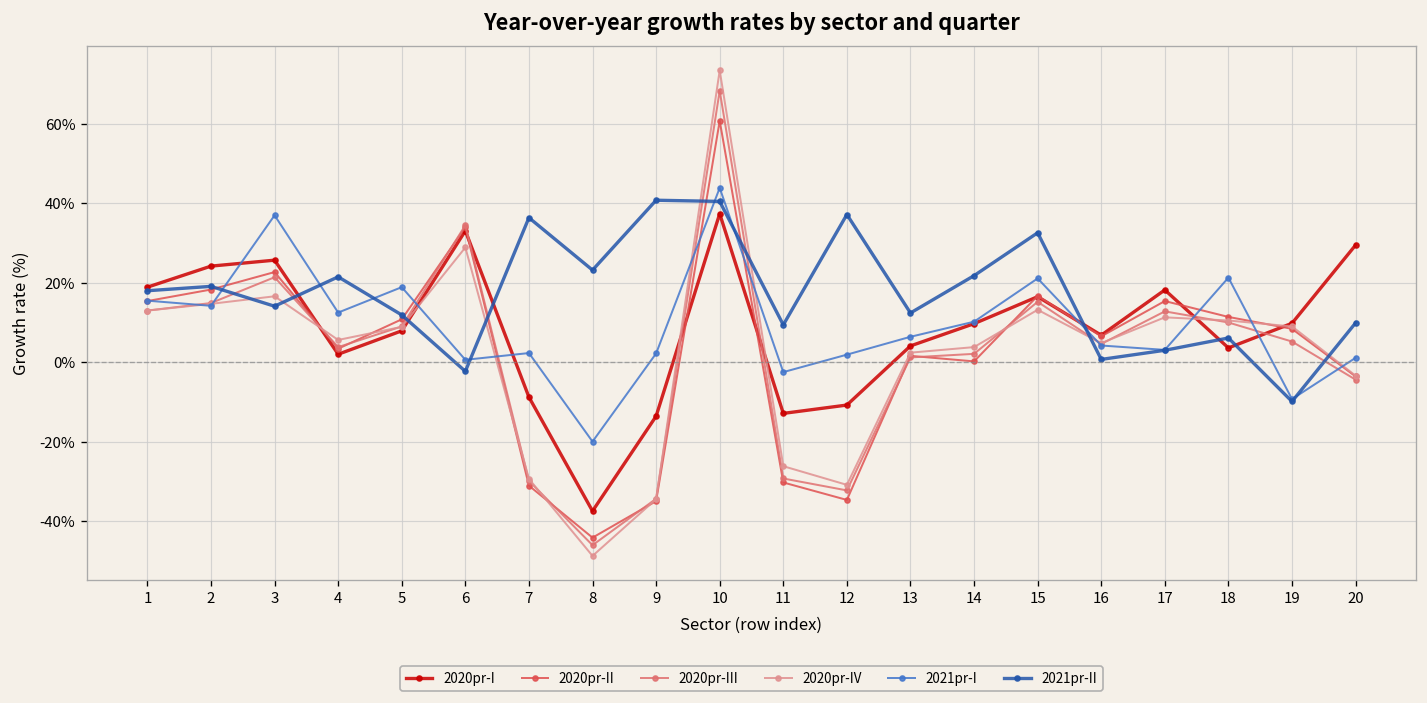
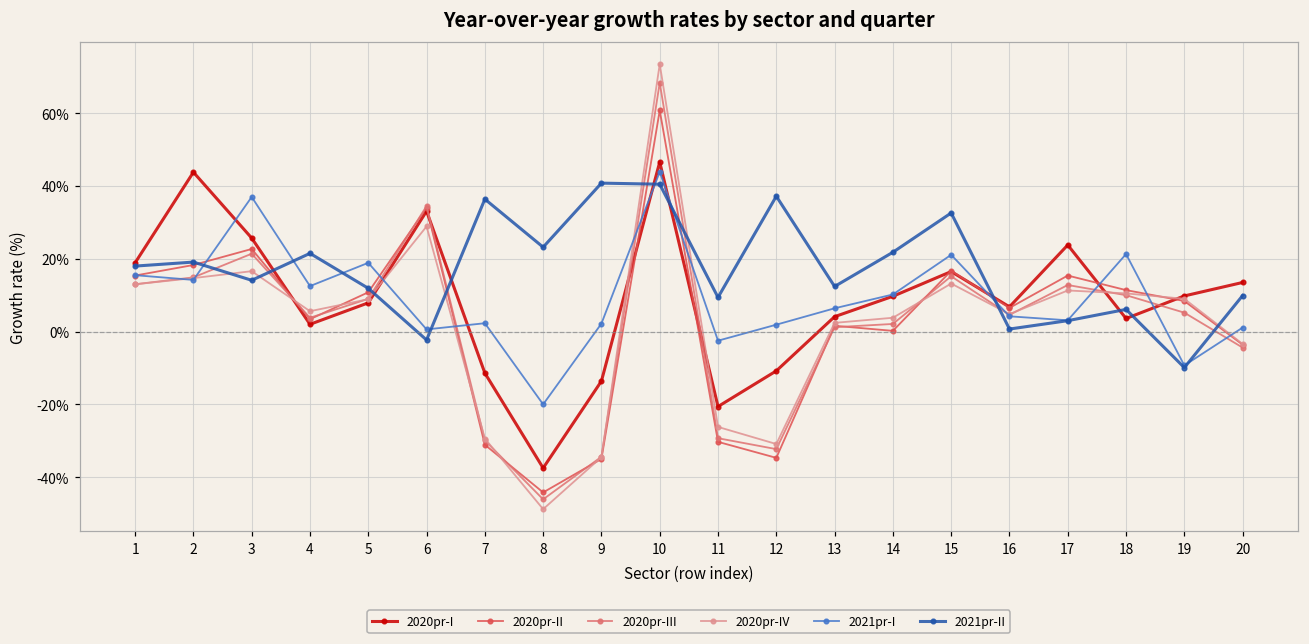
2020pr-I, 2: 24% -> 44%
2020pr-I, 7: -9% -> -11%
2020pr-I, 10: 37% -> 47%
2020pr-I, 11: -13% -> -21%
2020pr-I, 17: 18% -> 24%
2020pr-I, 20: 30% -> 14%
